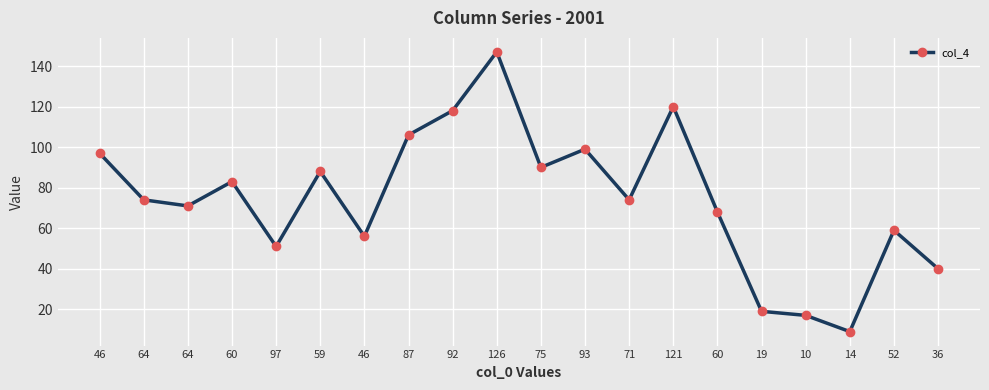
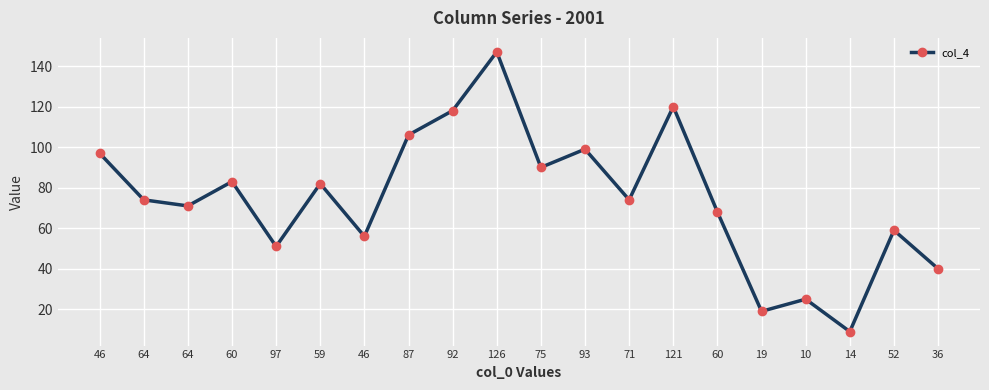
59: 88 -> 82
10: 17 -> 25
